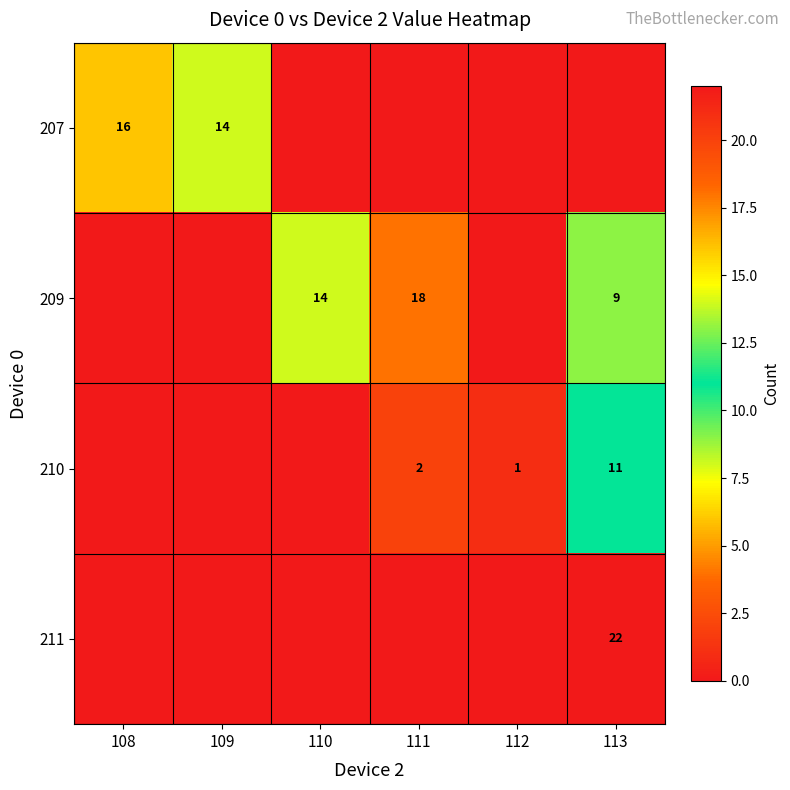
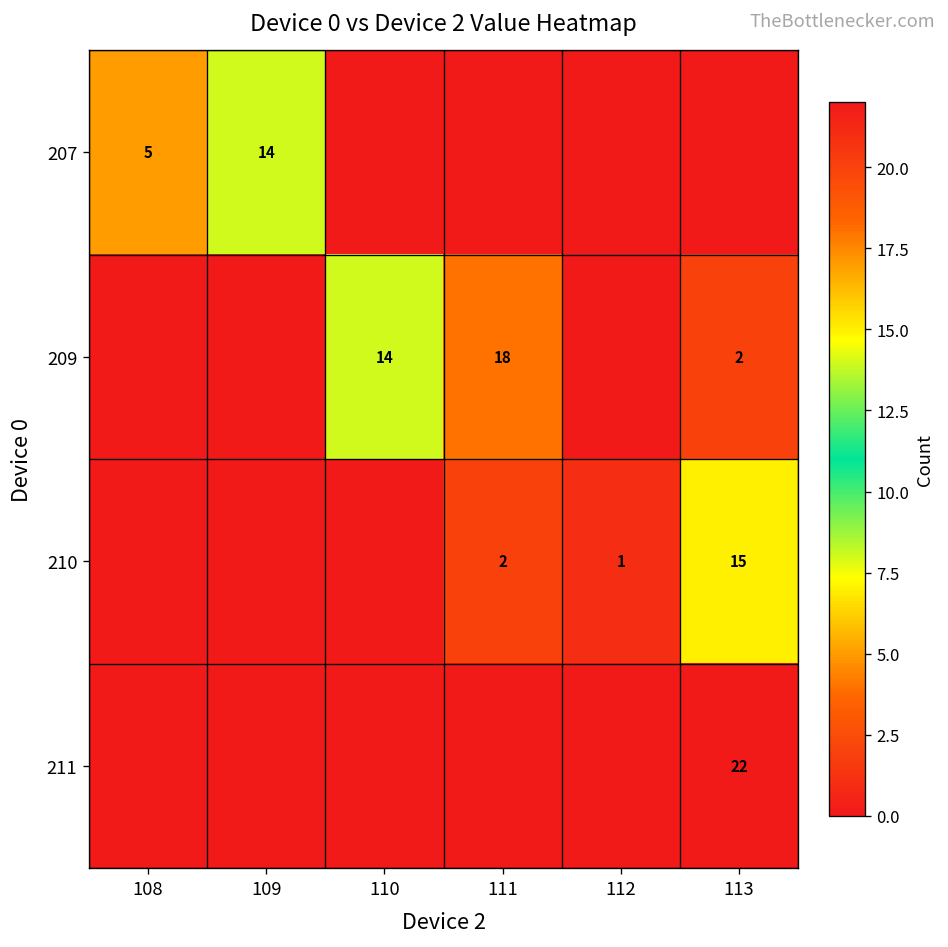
207, 108: 16 -> 5
209, 113: 9 -> 2
210, 113: 11 -> 15
